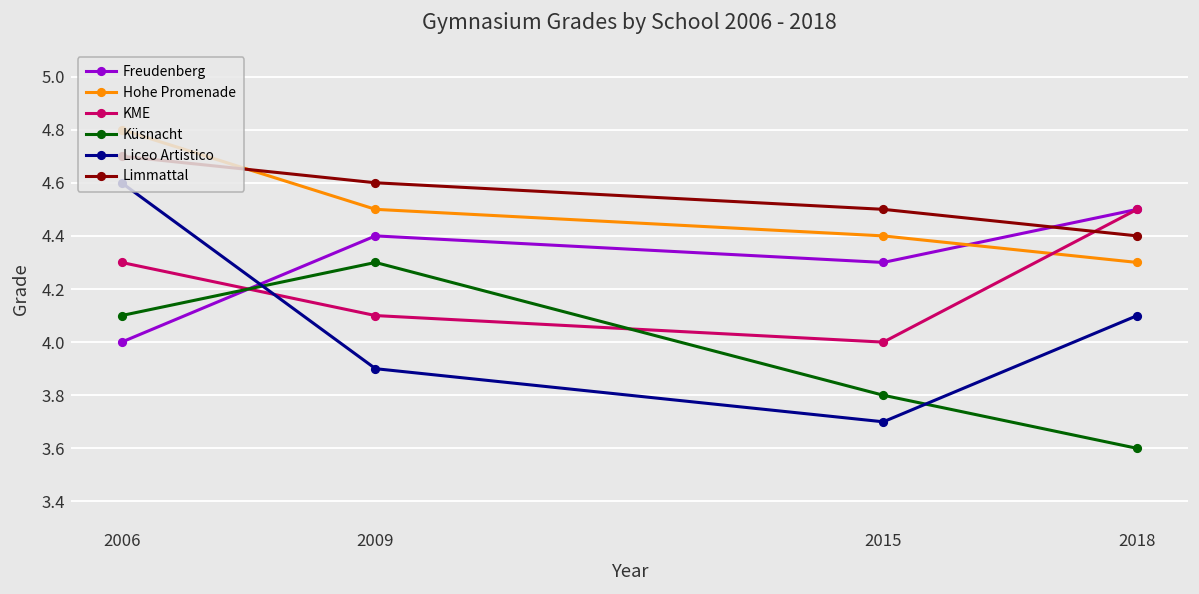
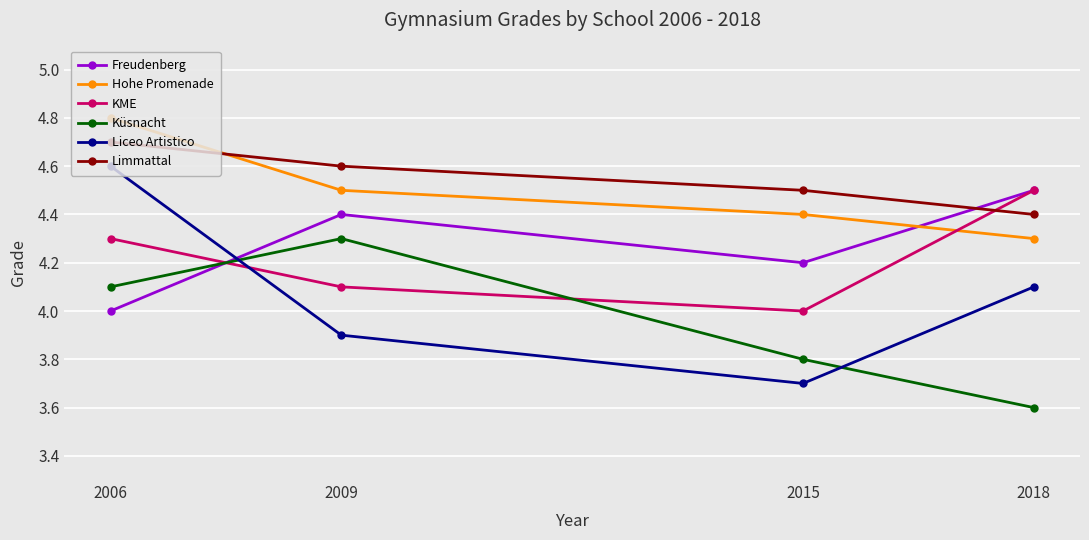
Freudenberg, 2015: 4.3 -> 4.2
